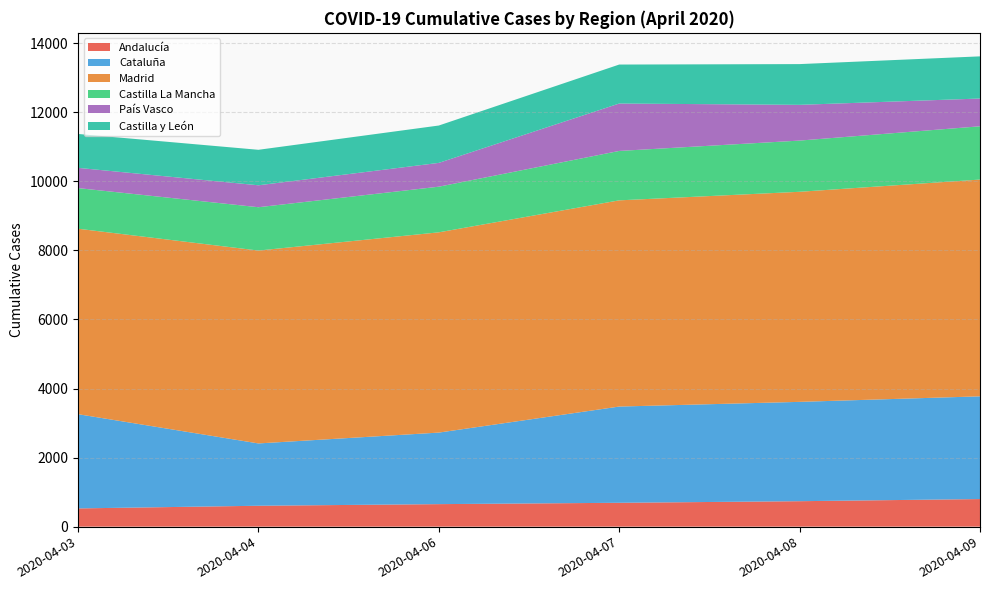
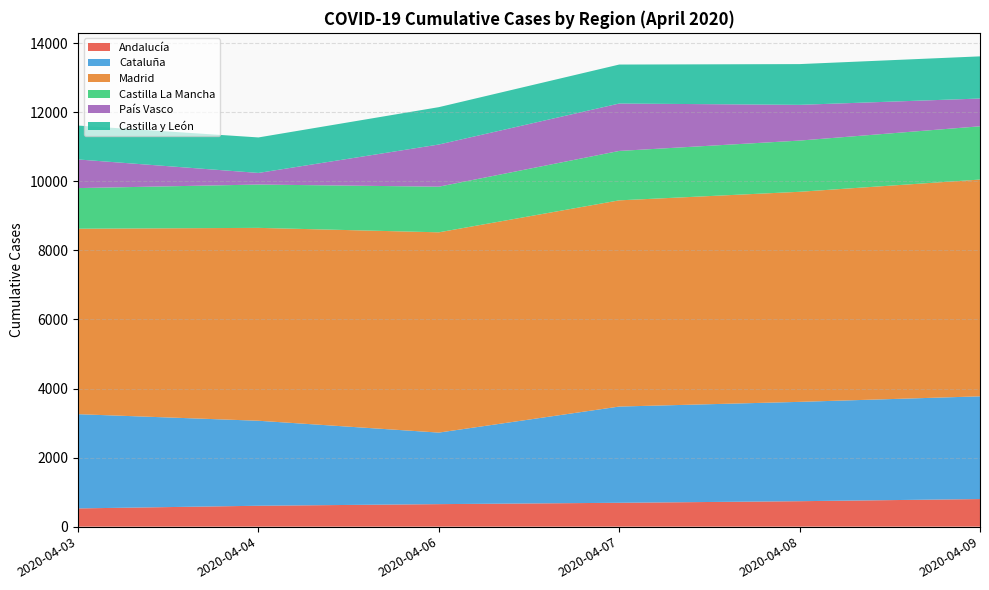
País Vasco, 2020-04-03: 600 -> 800
Cataluña, 2020-04-04: 1800 -> 2500
País Vasco, 2020-04-04: 600 -> 300
País Vasco, 2020-04-06: 700 -> 1200
